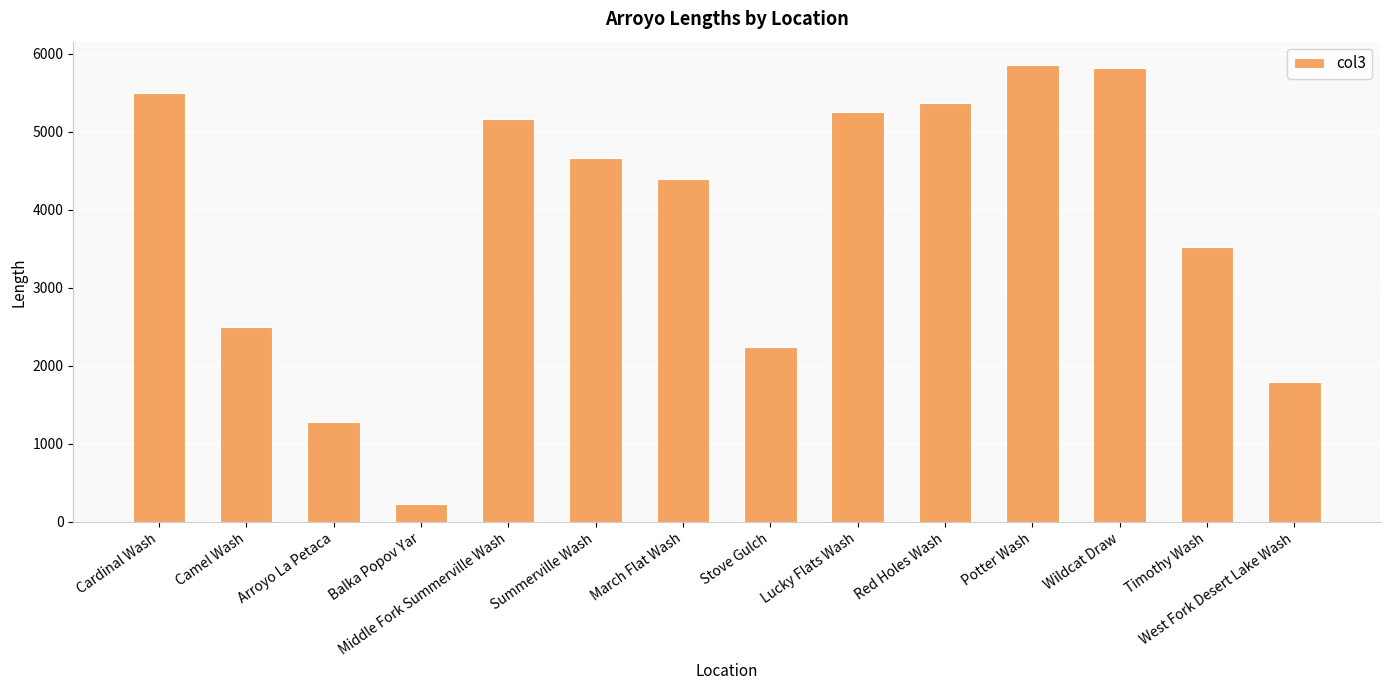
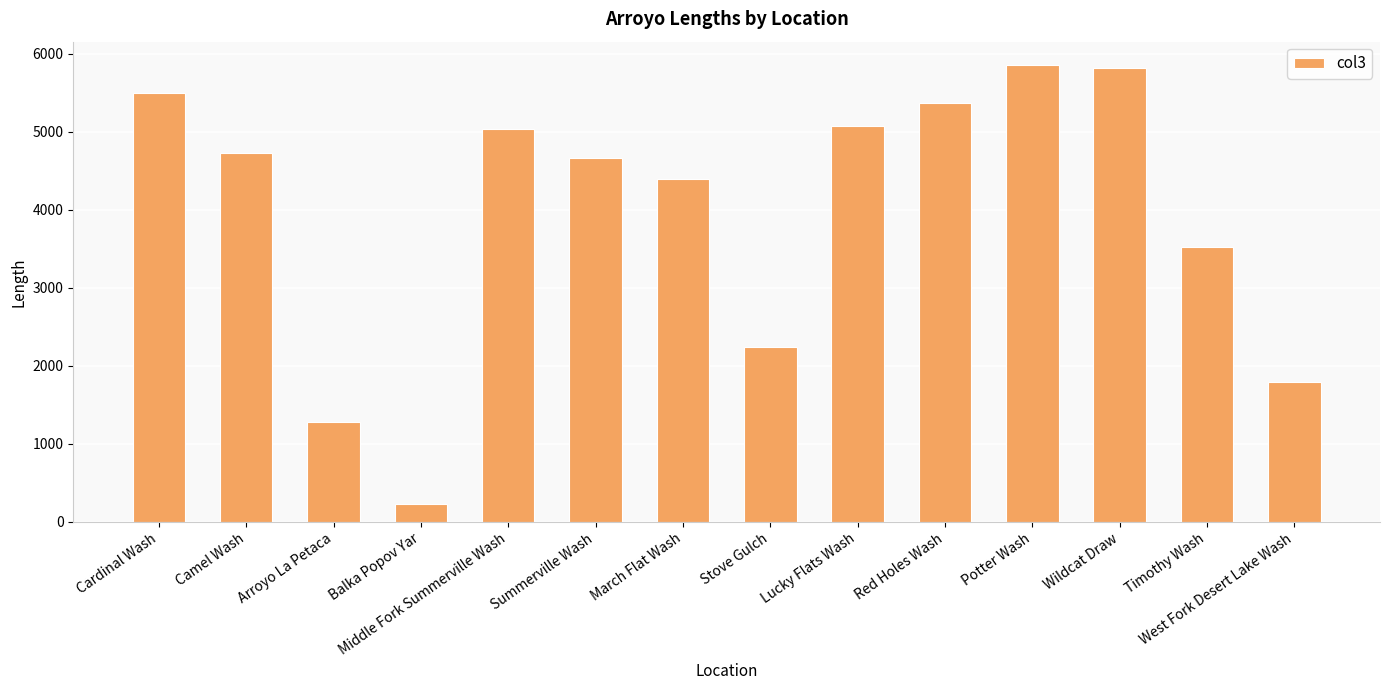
Camel Wash: 2500 -> 4700
Middle Fork Summerville Wash: 5200 -> 5000
Lucky Flats Wash: 5200 -> 5100
